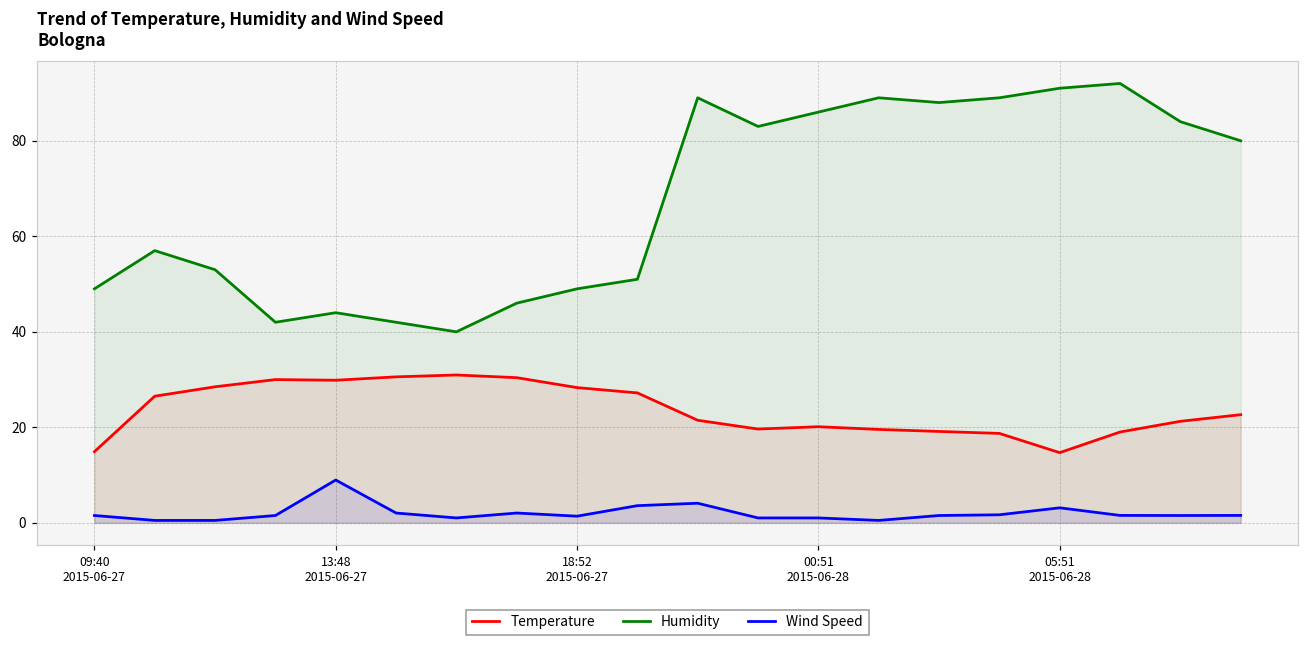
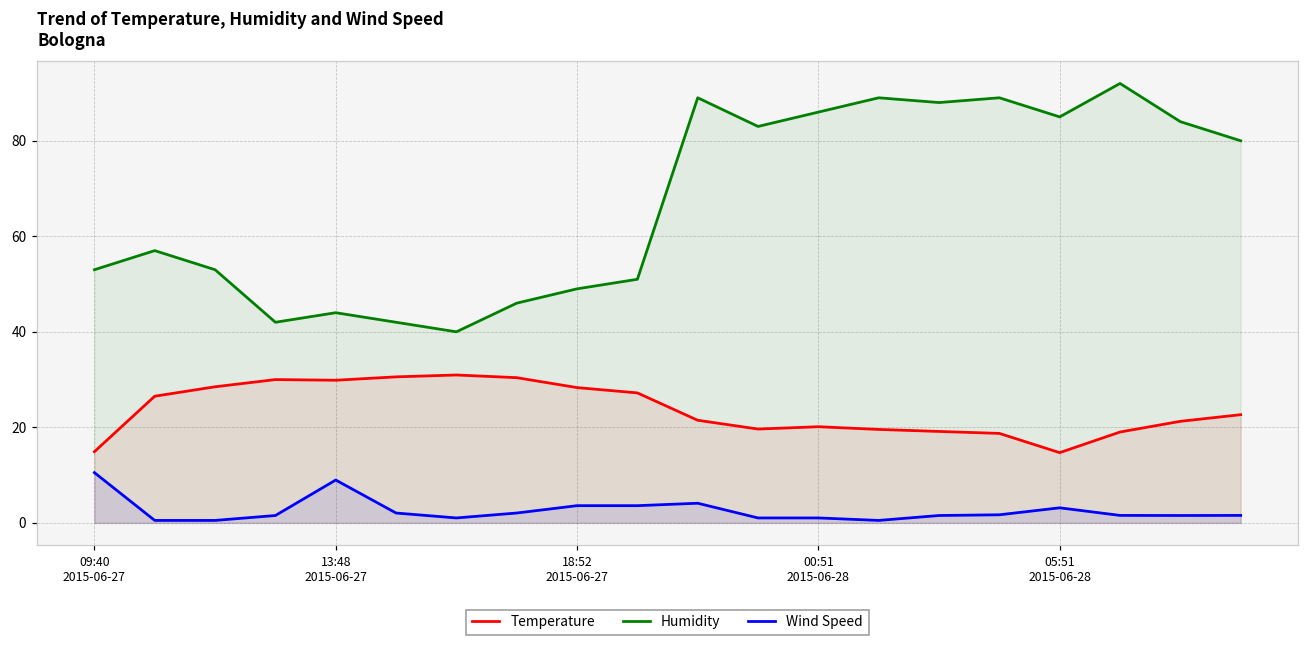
Humidity, 09:40 2015-06-27: 49 -> 53
Wind Speed, 09:40 2015-06-27: 2 -> 11
Wind Speed, 18:52 2015-06-27: 1 -> 4
Humidity, 05:51 2015-06-28: 91 -> 85
